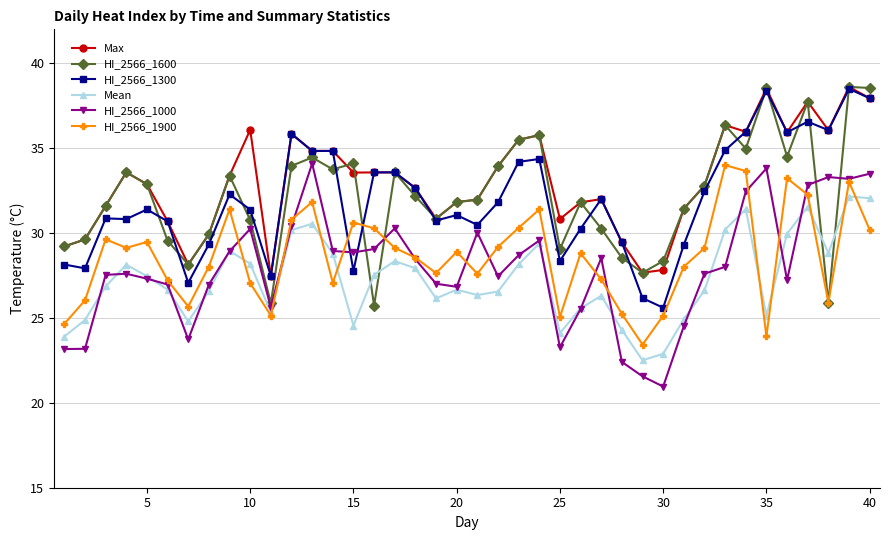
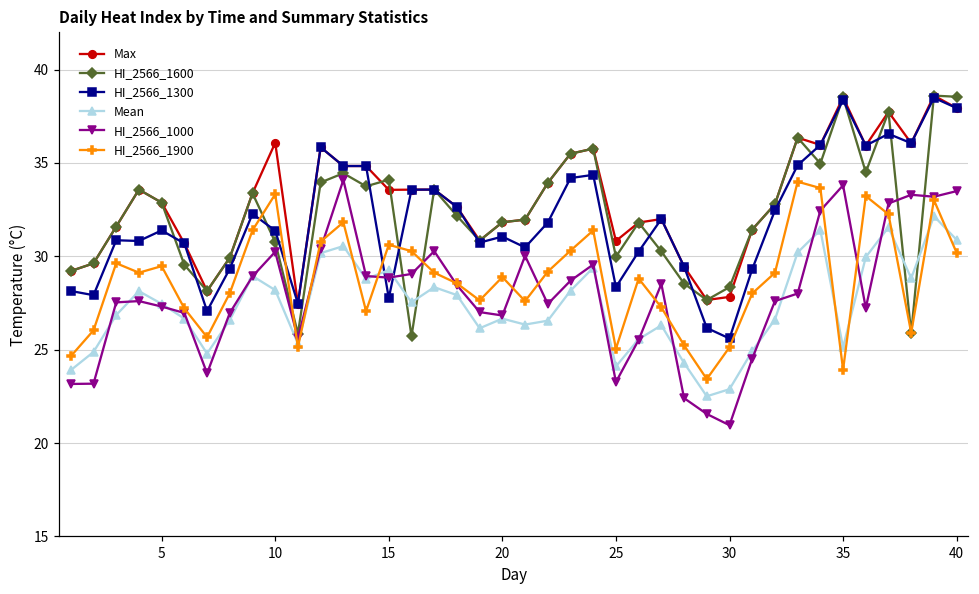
HI_2566_1900, 10: 27.1 -> 33.3
Mean, 15: 24.5 -> 29.3
HI_2566_1600, 25: 29.1 -> 30.0
Mean, 40: 32.1 -> 30.9
